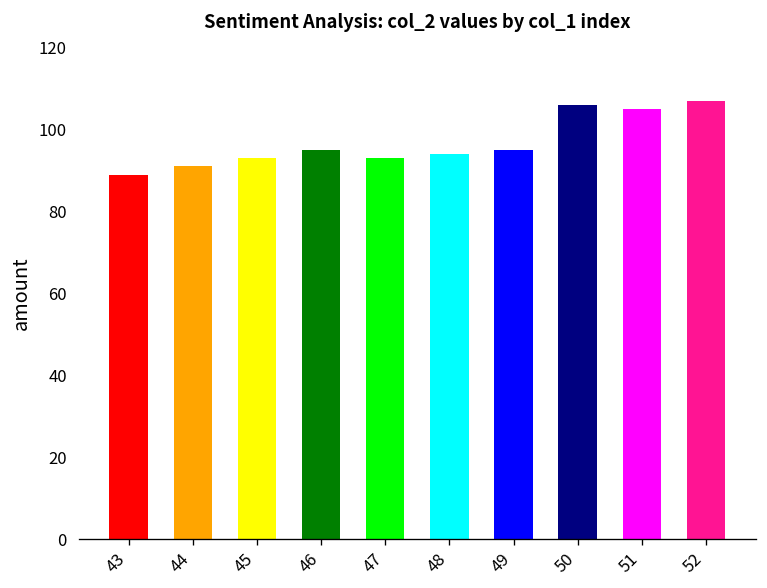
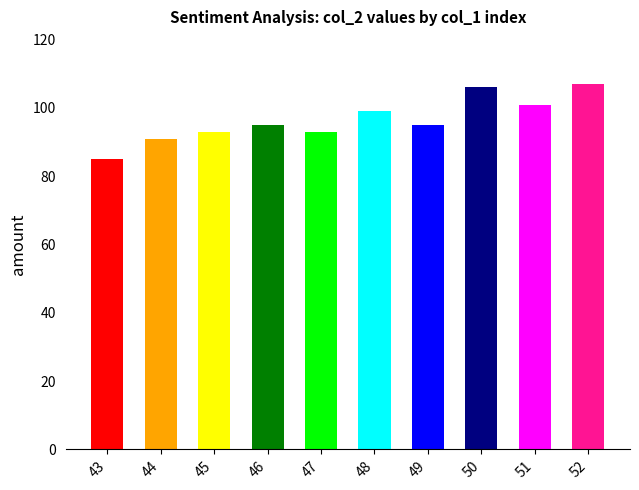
43: 89 -> 85
48: 94 -> 99
51: 105 -> 101
